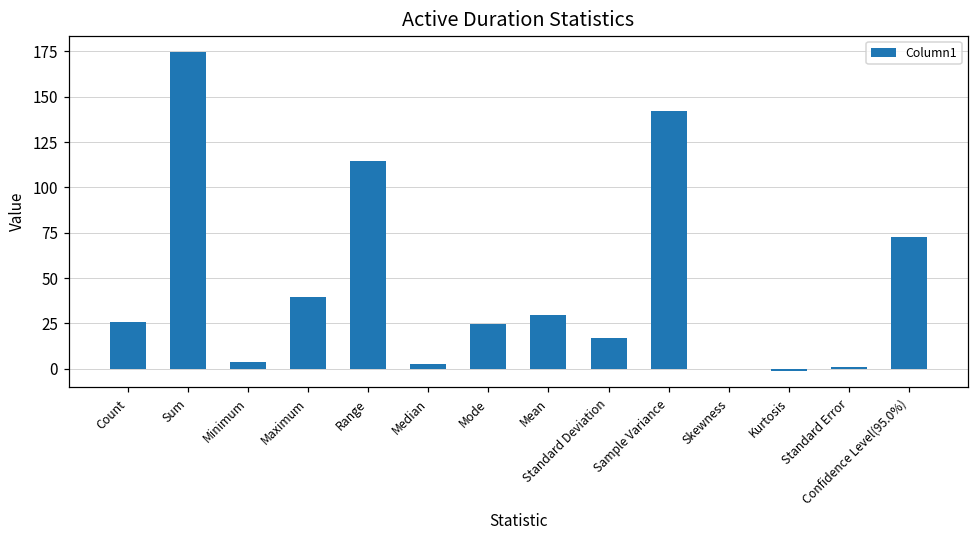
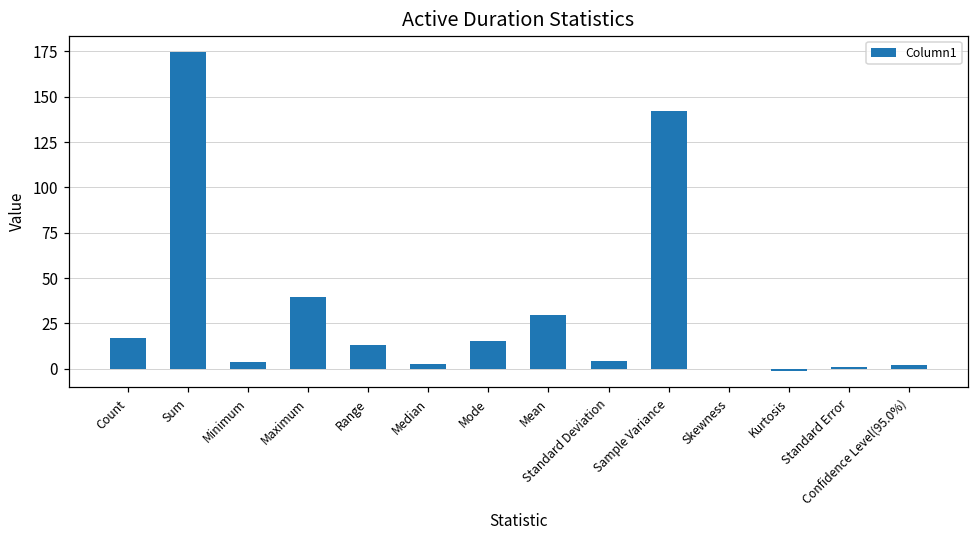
Count: 26 -> 17
Range: 115 -> 13
Mode: 25 -> 15
Standard Deviation: 17 -> 4
Confidence Level(95.0%): 73 -> 2
